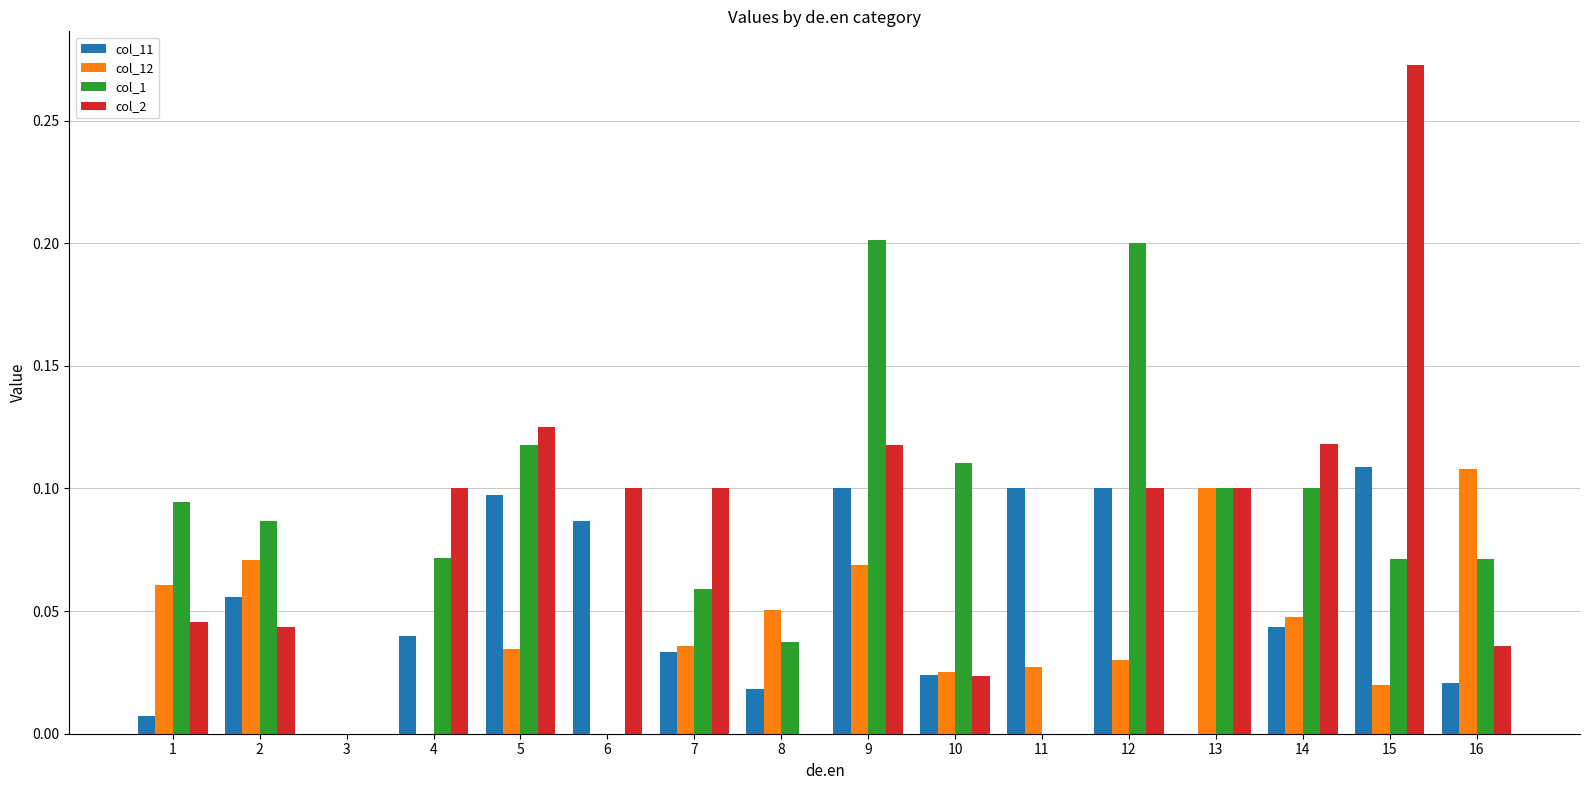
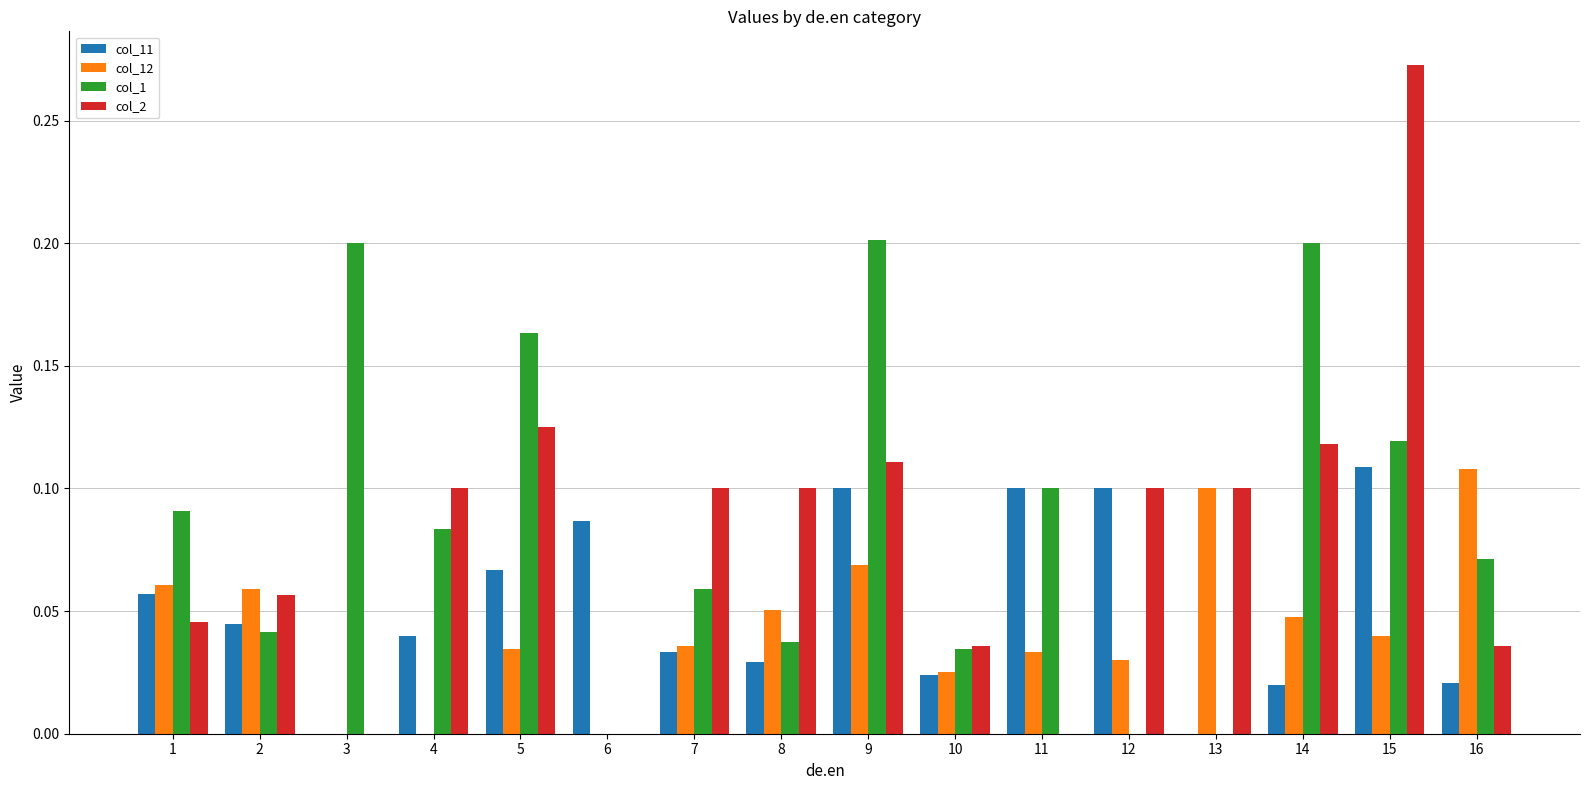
col_11, 1: 0.007 -> 0.057
col_1, 1: 0.094 -> 0.091
col_11, 2: 0.056 -> 0.045
col_12, 2: 0.071 -> 0.059
col_1, 2: 0.087 -> 0.042
col_2, 2: 0.043 -> 0.057
col_1, 3: 0.0 -> 0.2
col_1, 4: 0.072 -> 0.083
col_11, 5: 0.097 -> 0.067
col_1, 5: 0.118 -> 0.163
col_2, 6: 0.1 -> 0.0
col_11, 8: 0.018 -> 0.029
col_2, 8: 0.0 -> 0.1
col_2, 9: 0.118 -> 0.111
col_1, 10: 0.111 -> 0.034
col_2, 10: 0.023 -> 0.036
col_12, 11: 0.027 -> 0.033
col_1, 11: 0.0 -> 0.1
col_1, 12: 0.2 -> 0.0
col_1, 13: 0.1 -> 0.0
col_11, 14: 0.043 -> 0.020
col_1, 14: 0.1 -> 0.2
col_12, 15: 0.02 -> 0.04
col_1, 15: 0.071 -> 0.119
